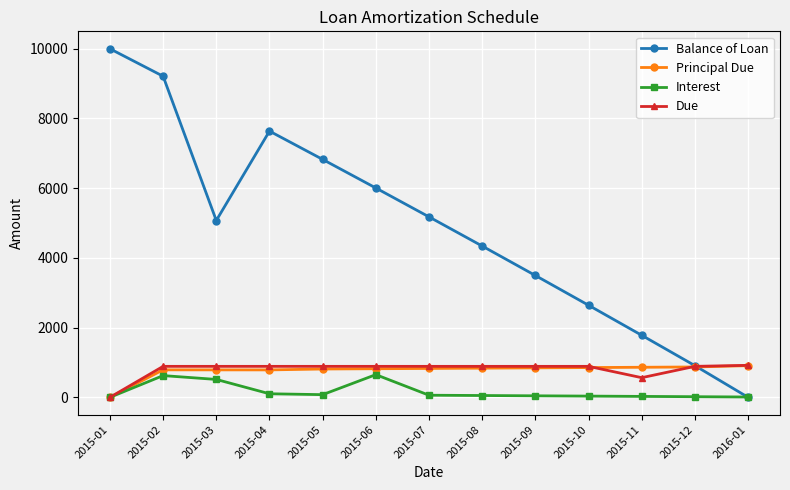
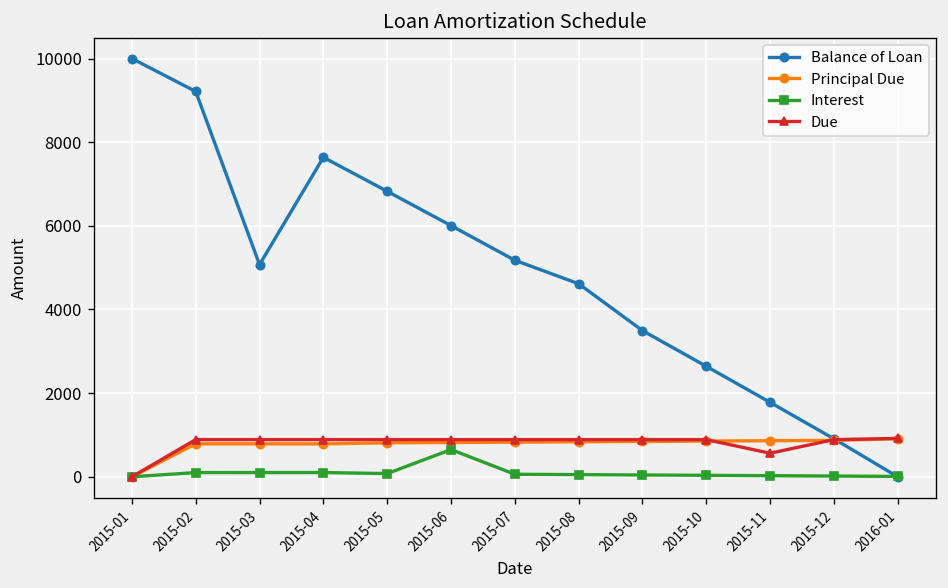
Interest, 2015-02: 600 -> 100
Interest, 2015-03: 500 -> 100
Balance of Loan, 2015-08: 4300 -> 4600
